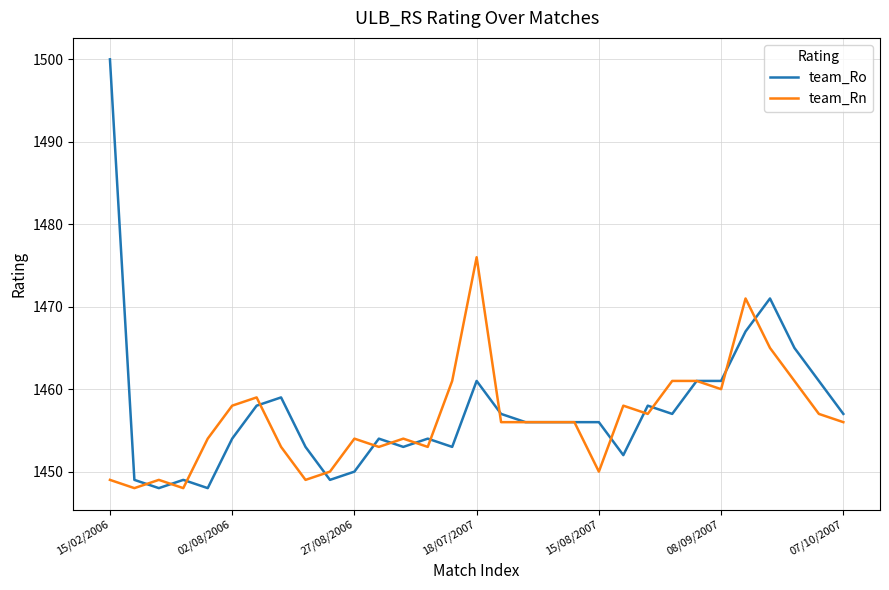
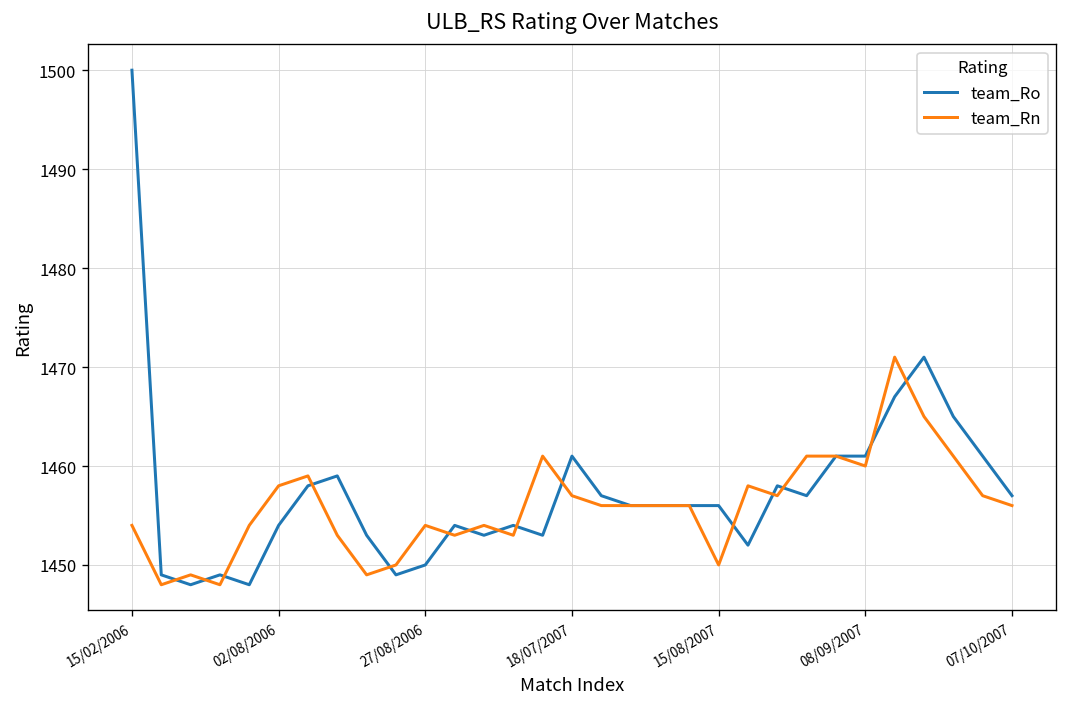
team_Rn, 15/02/2006: 1449 -> 1454
team_Rn, 18/07/2007: 1476 -> 1457
